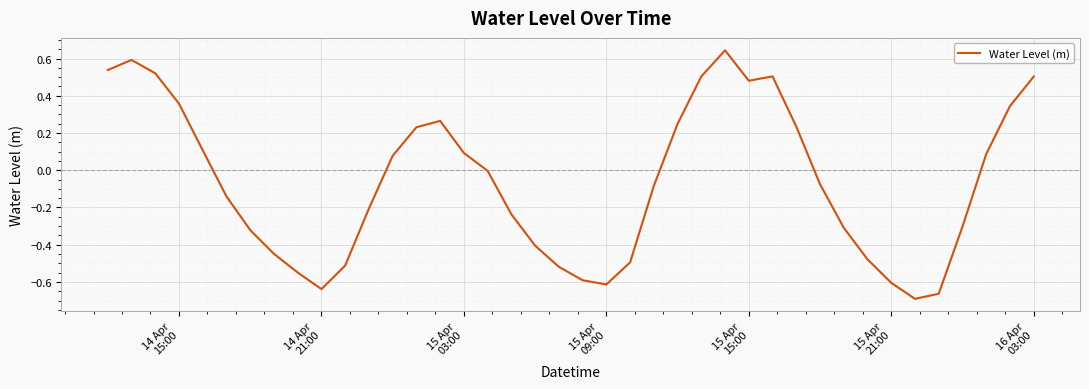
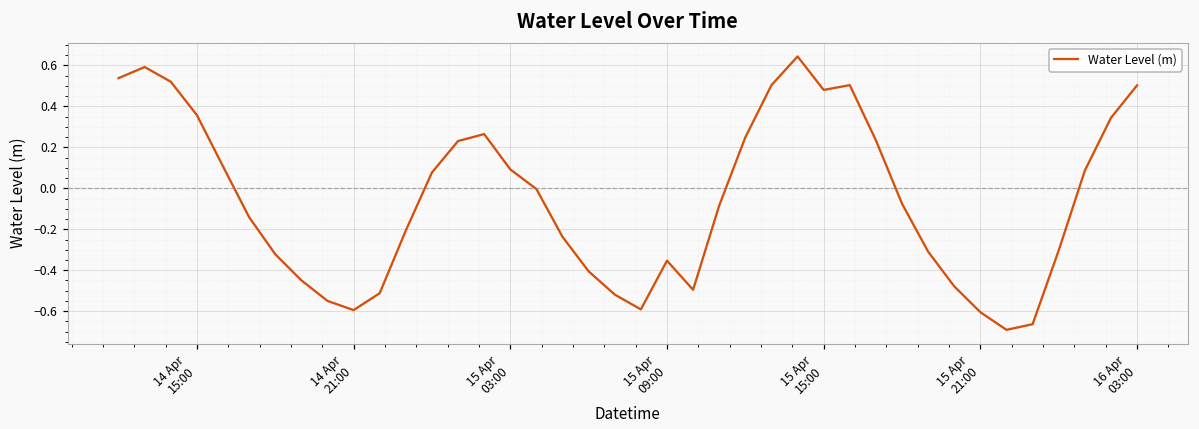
14 Apr 21:00: -0.64 -> -0.59
15 Apr 09:00: -0.61 -> -0.35
